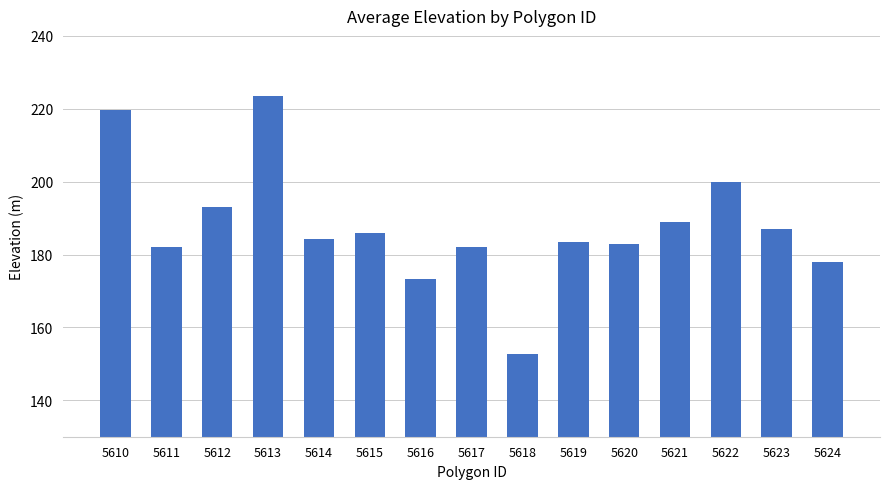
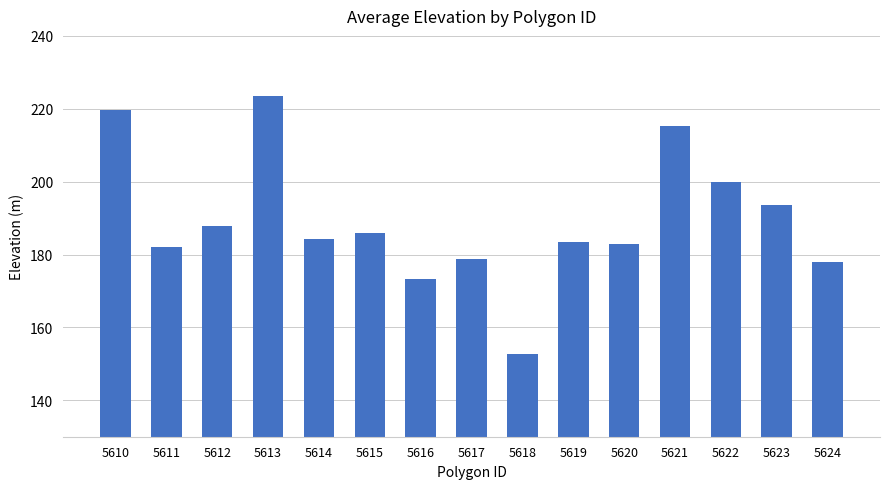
5612: 193 -> 188
5617: 182 -> 179
5621: 189 -> 215
5623: 187 -> 194
